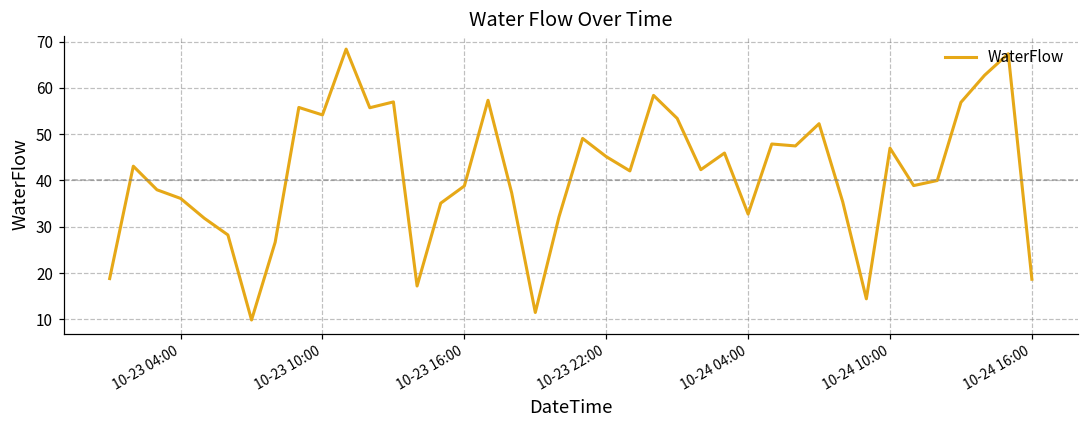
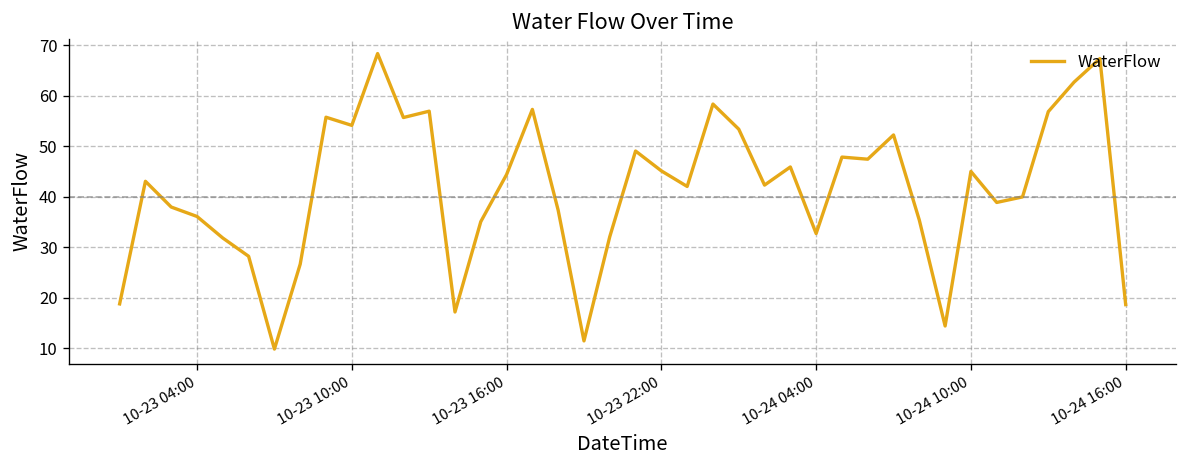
10-23 16:00: 39 -> 44
10-24 10:00: 47 -> 45
